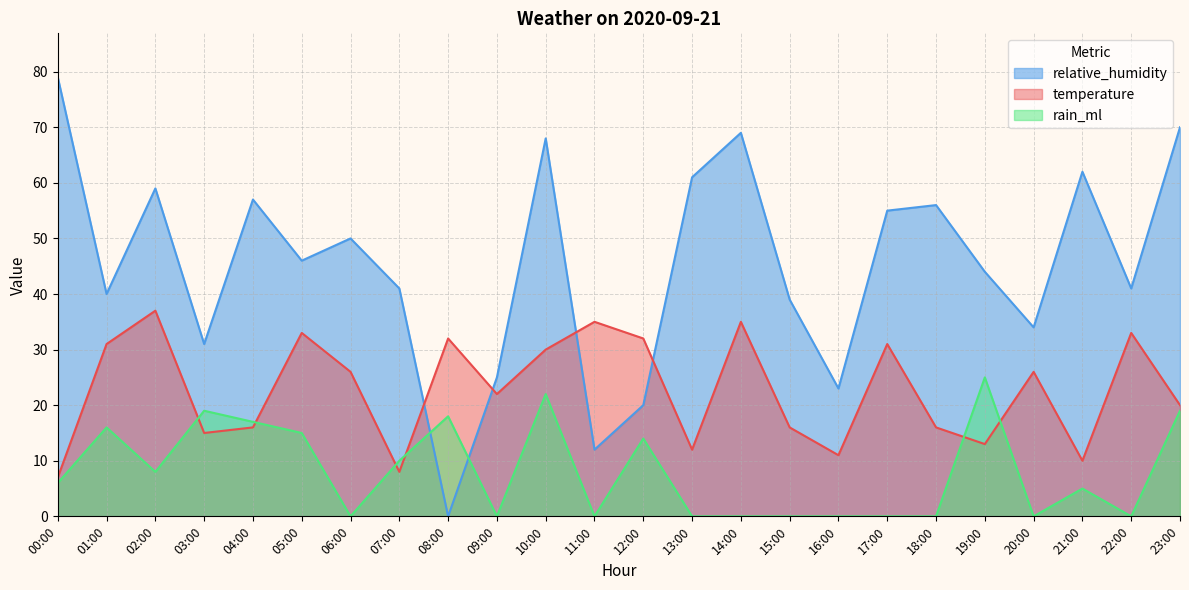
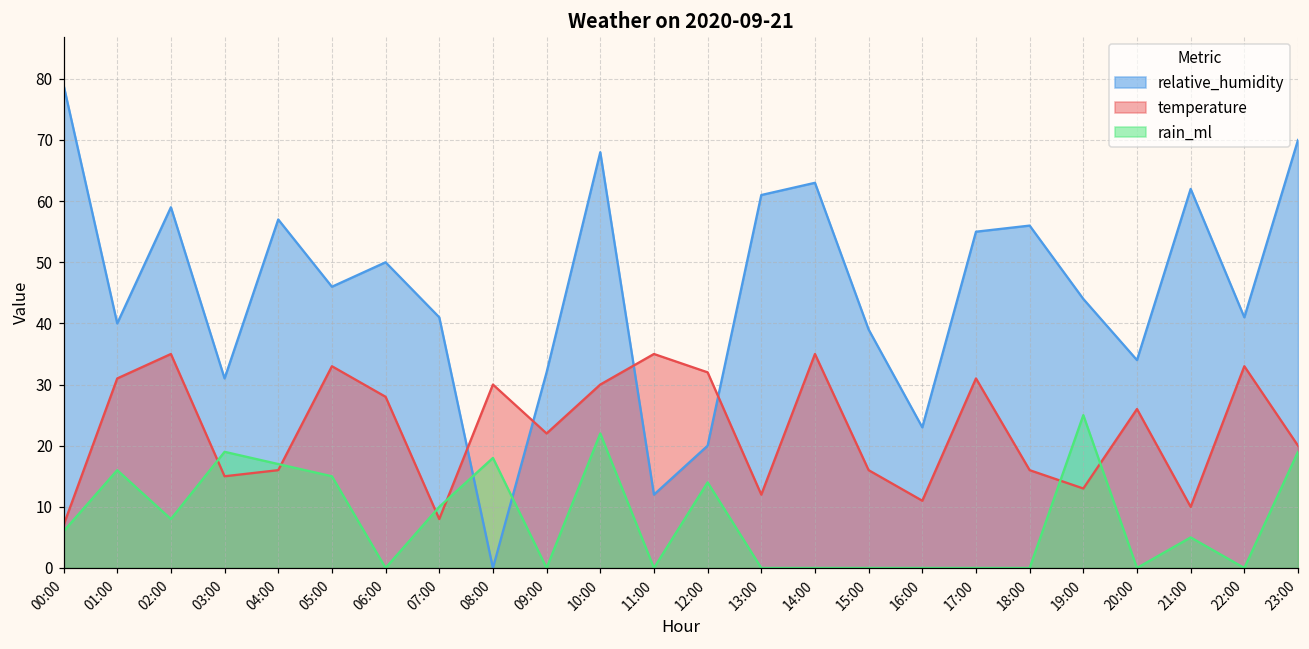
temperature, 02:00: 37 -> 35
temperature, 06:00: 26 -> 28
temperature, 08:00: 32 -> 30
relative_humidity, 09:00: 25 -> 32
relative_humidity, 14:00: 69 -> 63
